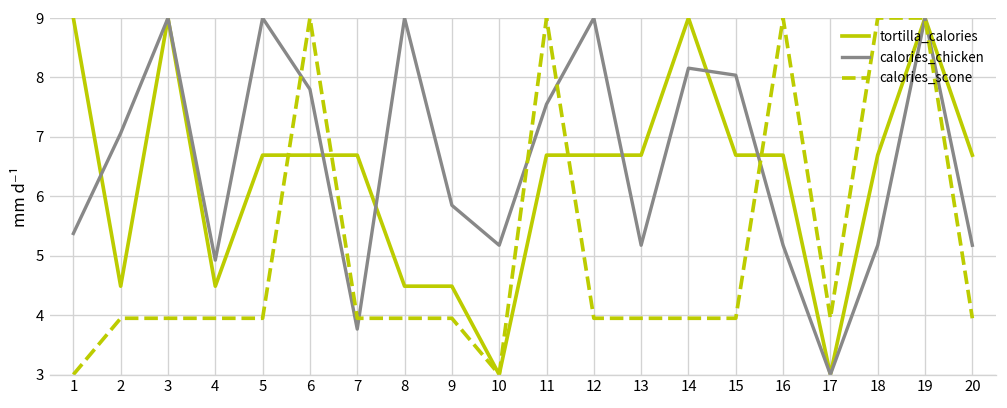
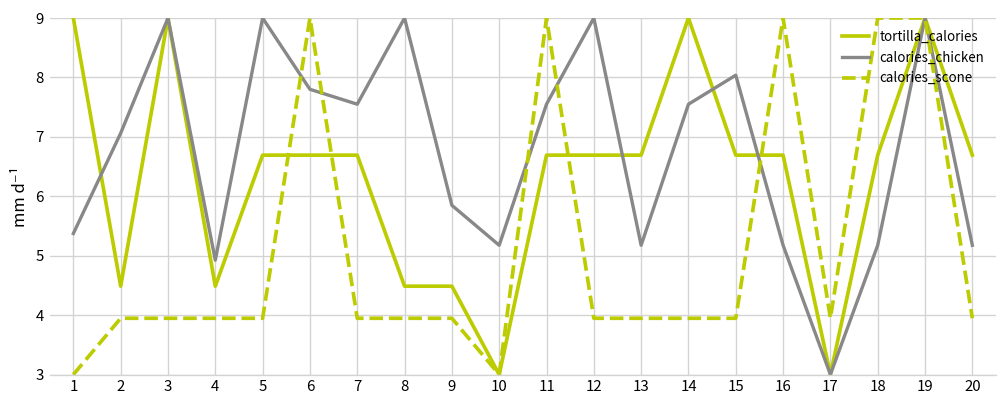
calories_chicken, 7: 3.8 -> 7.5
calories_chicken, 14: 8.2 -> 7.5
